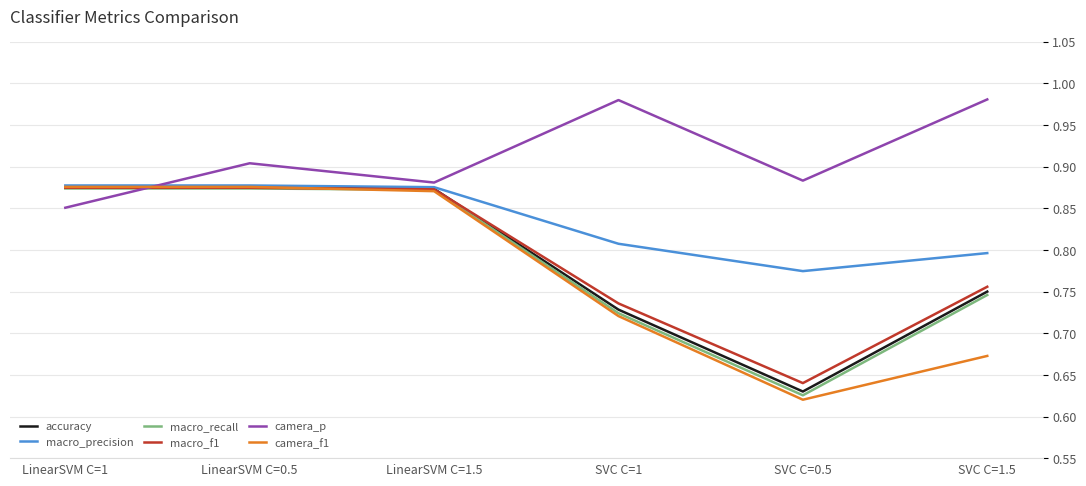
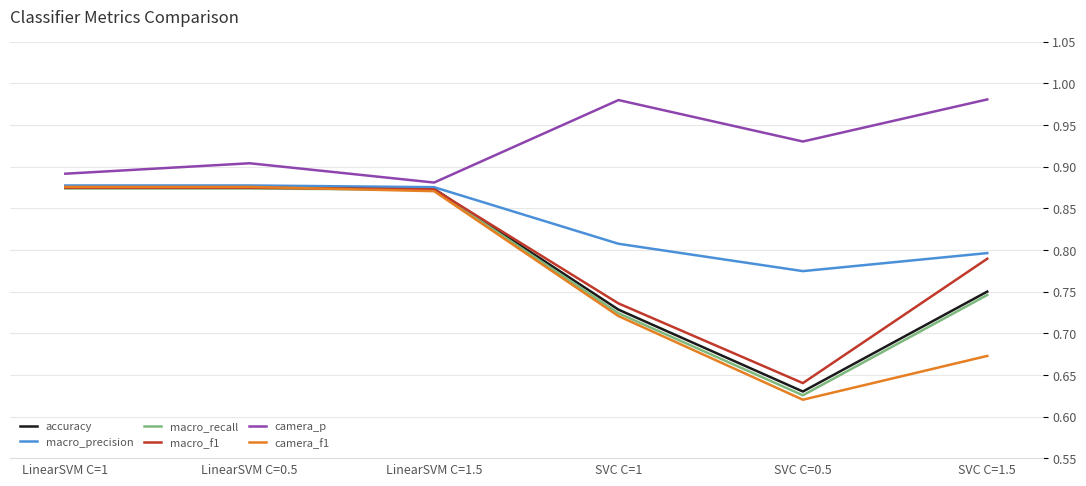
camera_p, LinearSVM C=1: 0.85 -> 0.89
camera_p, SVC C=0.5: 0.88 -> 0.93
macro_f1, SVC C=1.5: 0.76 -> 0.79
